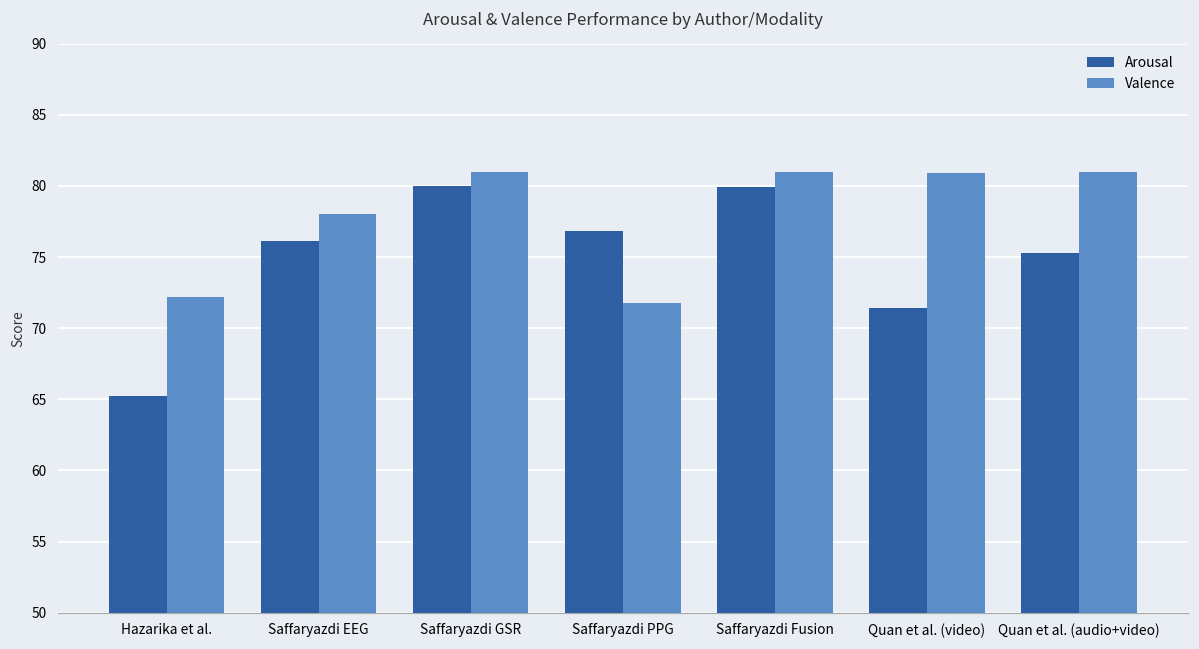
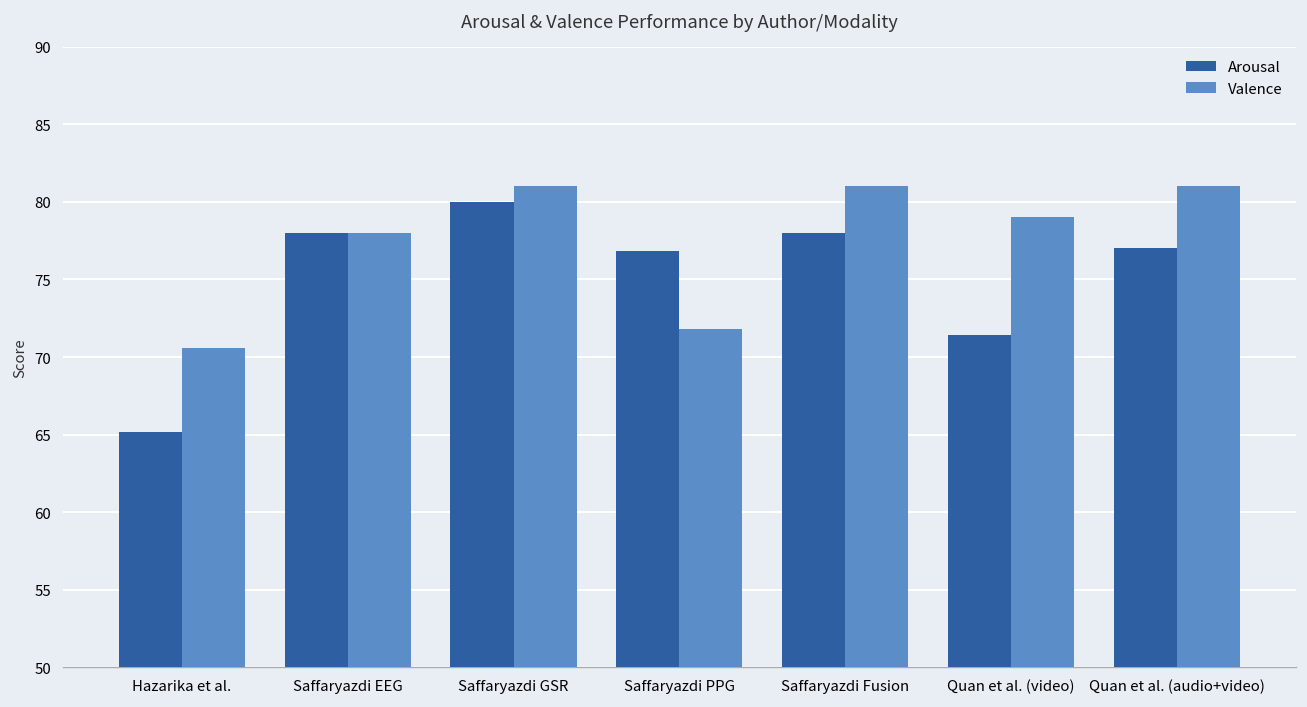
Valence, Hazarika et al.: 72.2 -> 70.6
Arousal, Saffaryazdi EEG: 76.1 -> 78.0
Arousal, Saffaryazdi Fusion: 79.9 -> 78.0
Valence, Quan et al. (video): 80.9 -> 79.0
Arousal, Quan et al. (audio+video): 75.3 -> 77.0
